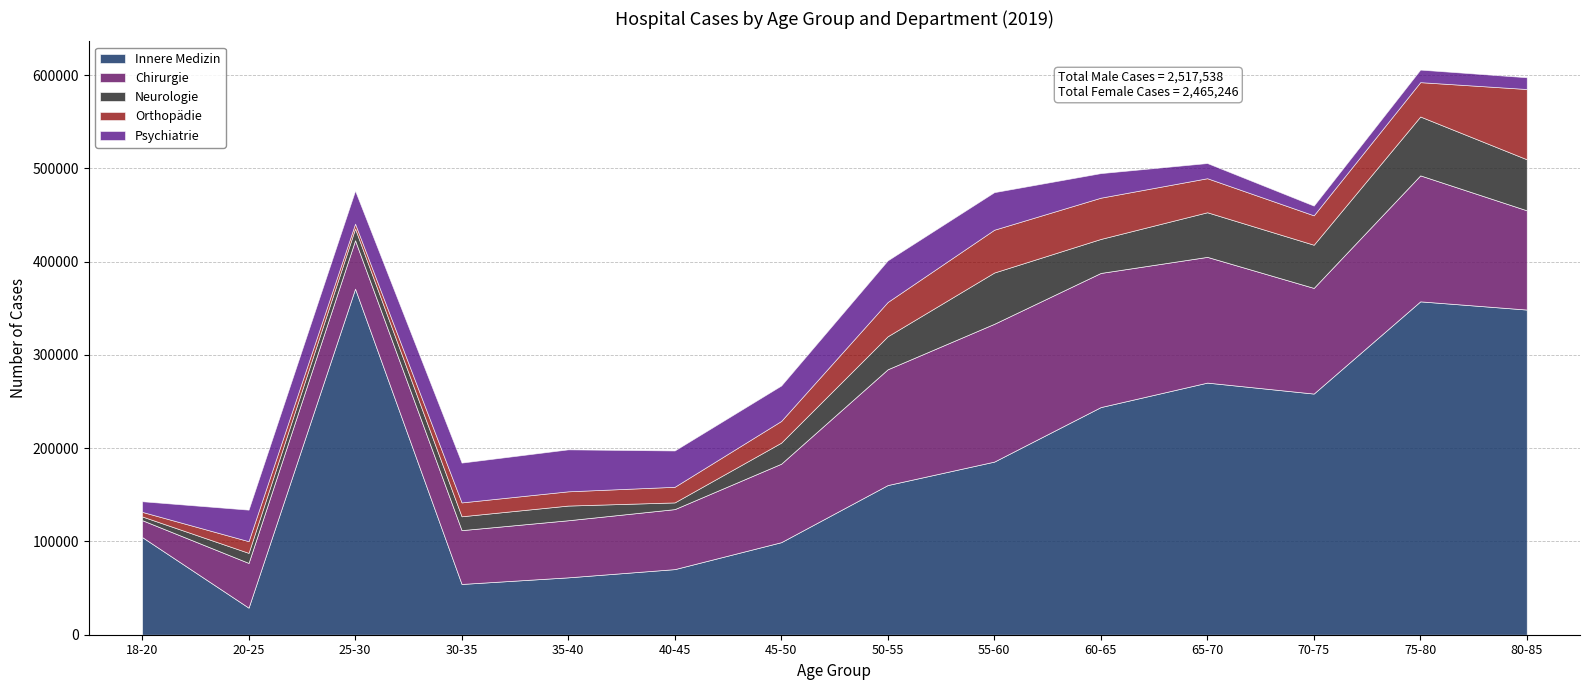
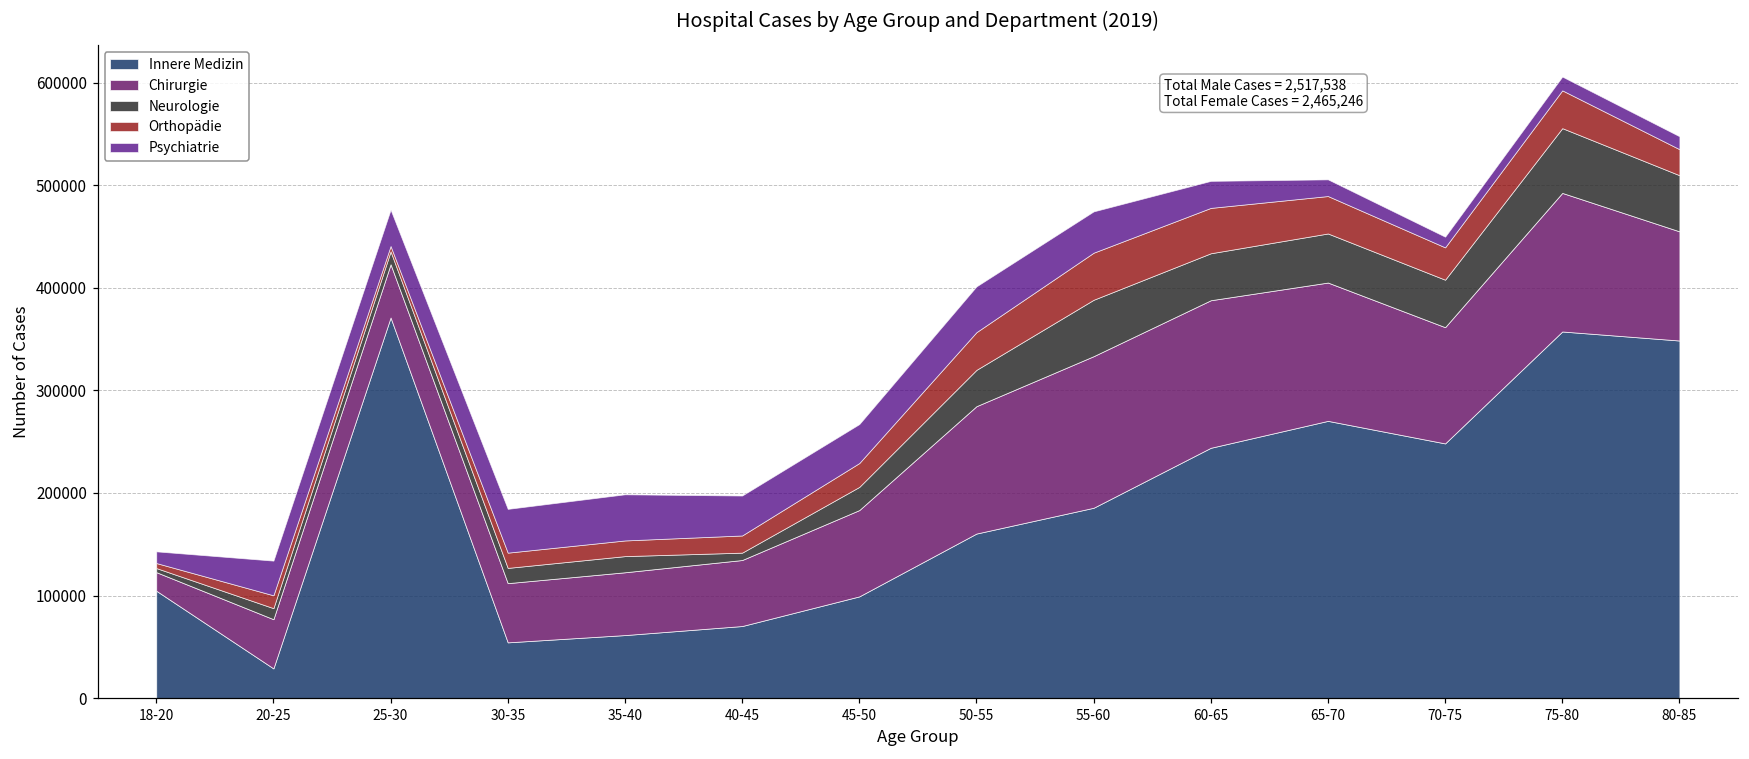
Neurologie, 60-65: 40000 -> 50000
Innere Medizin, 70-75: 260000 -> 250000
Orthopädie, 80-85: 80000 -> 30000
